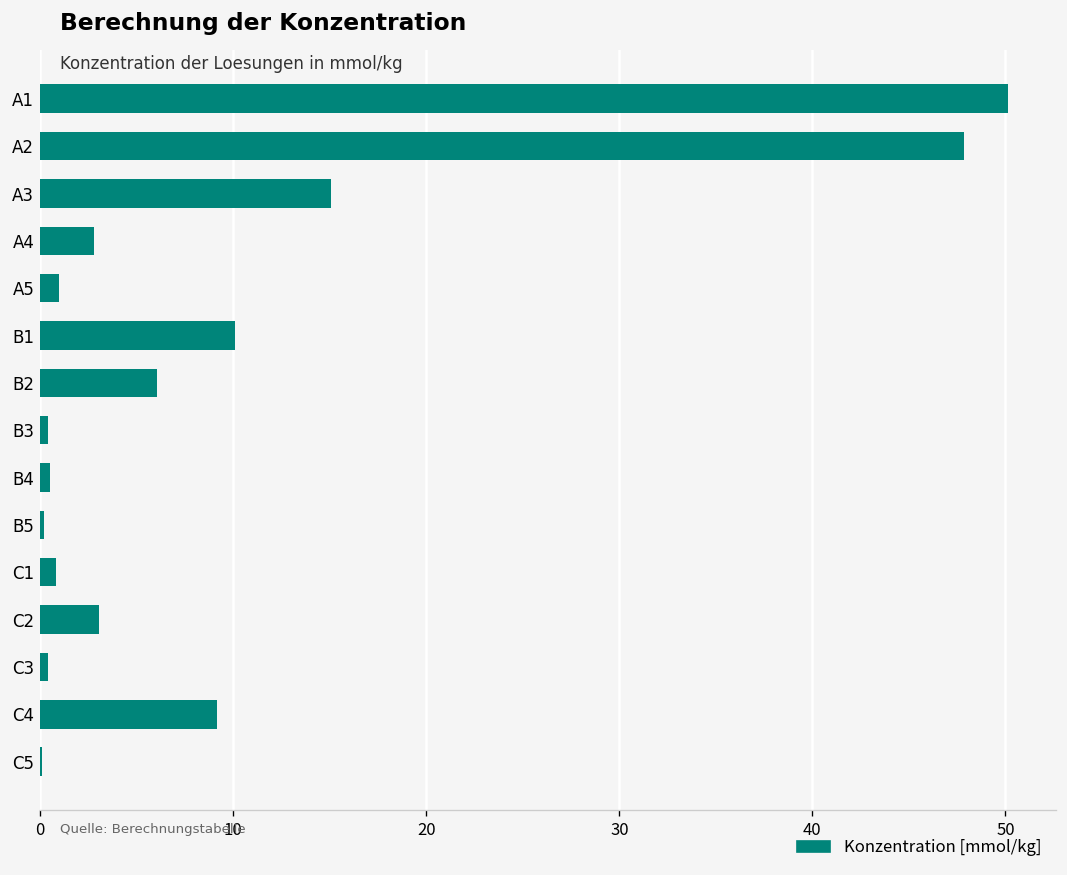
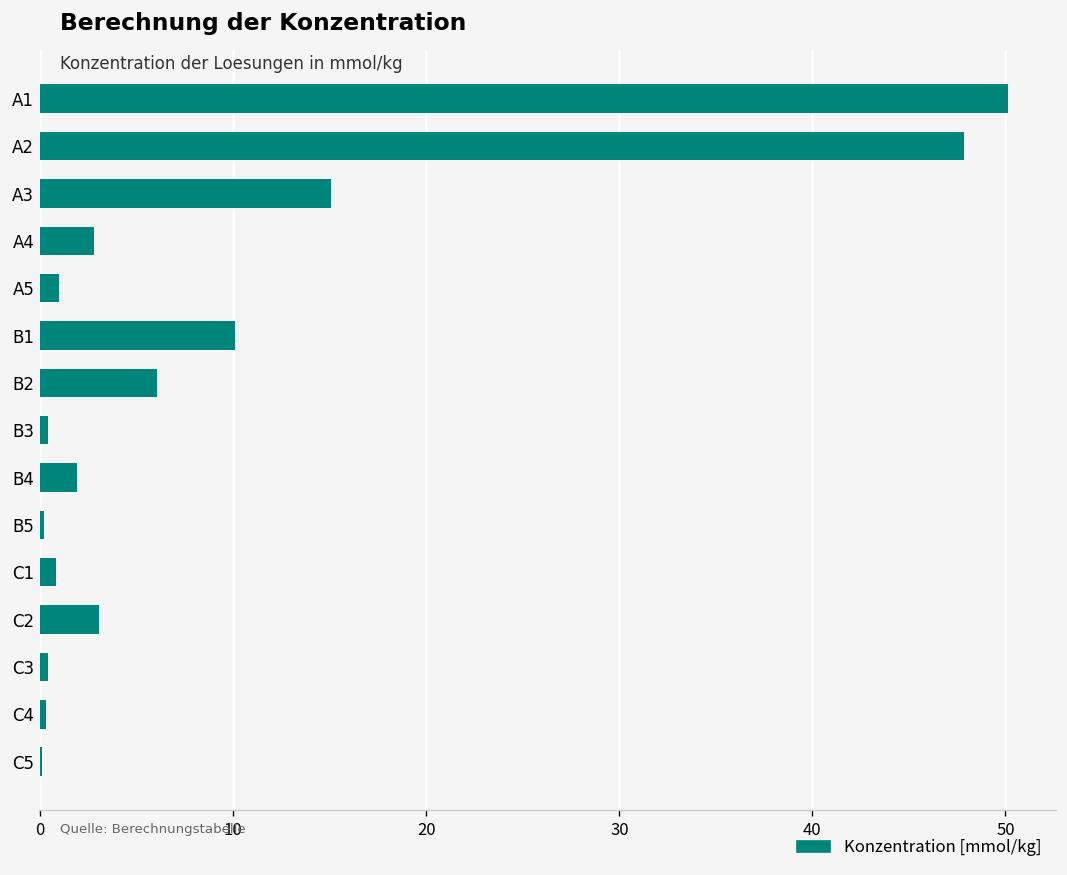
B4: 0.5 -> 1.9
C4: 9.2 -> 0.3
